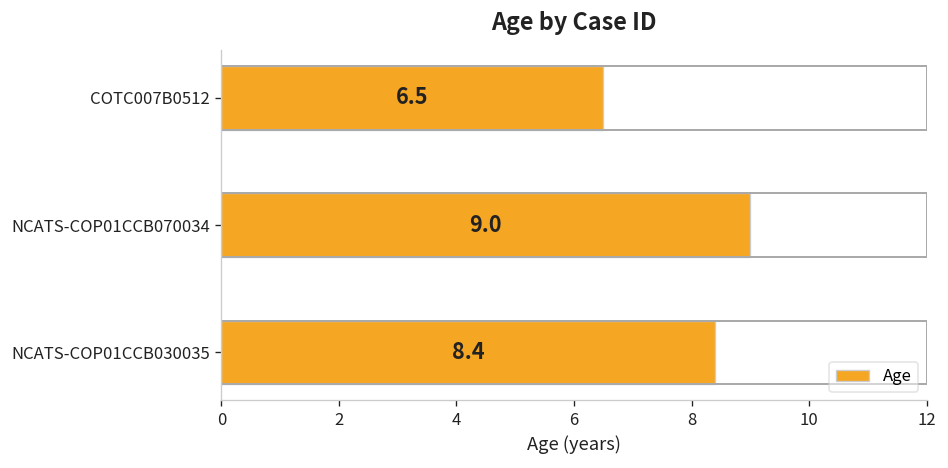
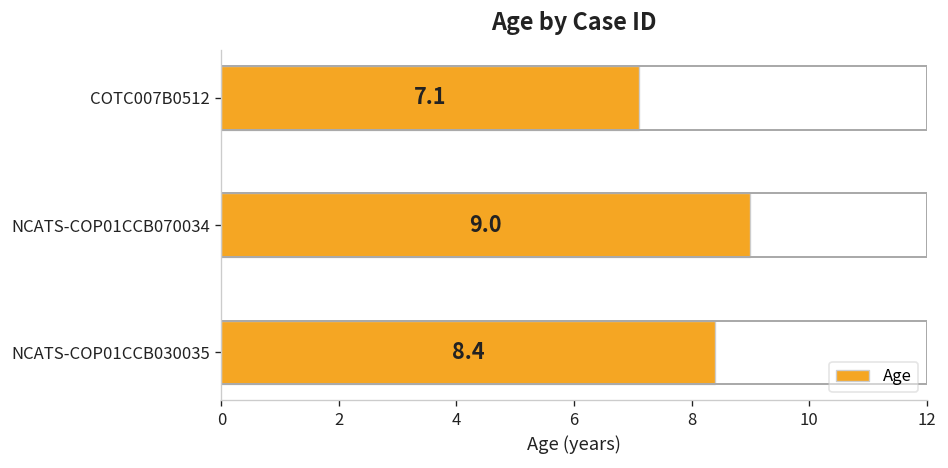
COTC007B0512: 6.5 -> 7.1
